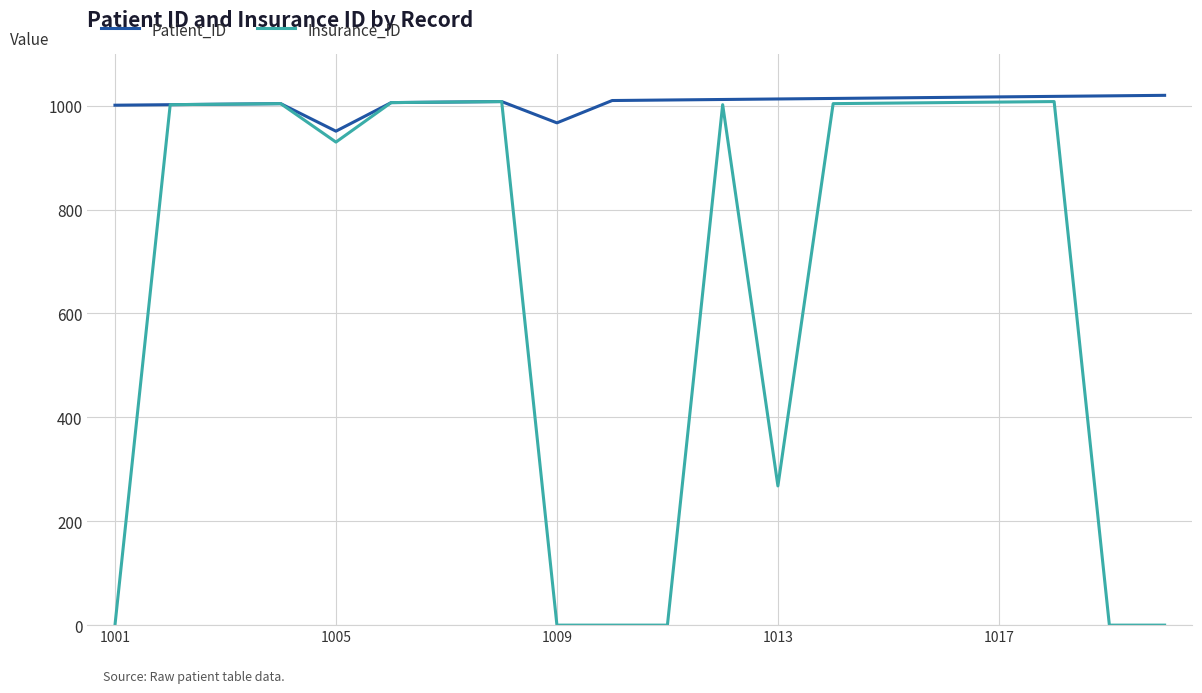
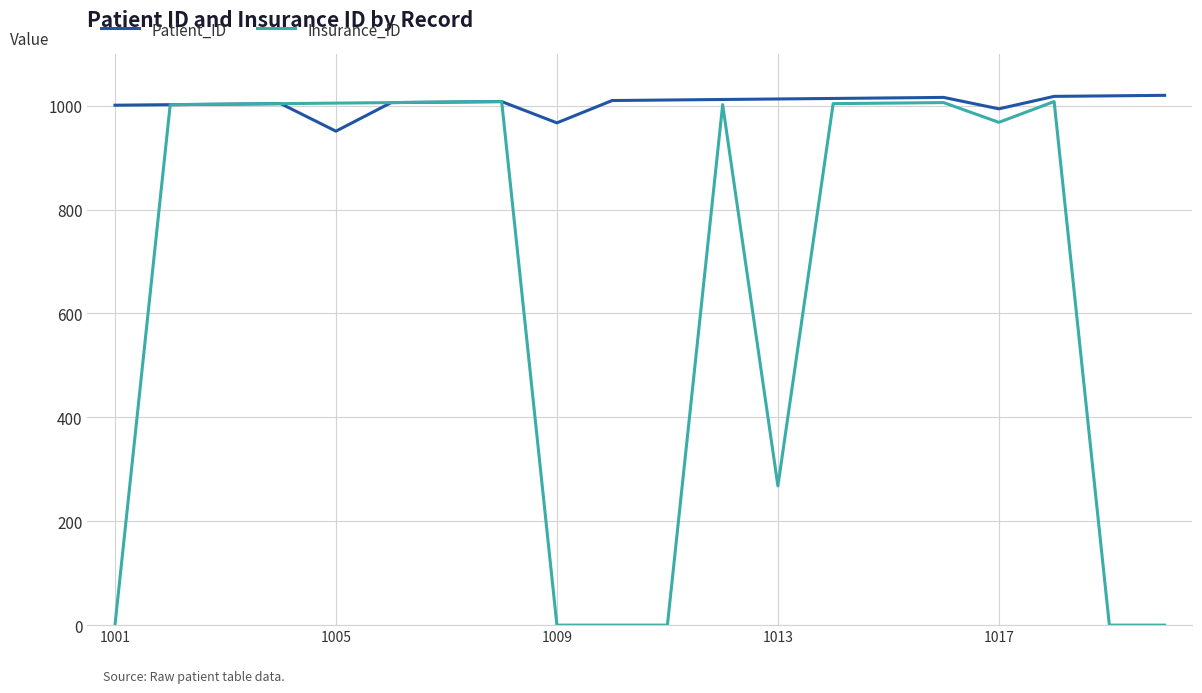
Insurance_ID, 1005: 930 -> 1010
Patient_ID, 1017: 1020 -> 990
Insurance_ID, 1017: 1010 -> 970
